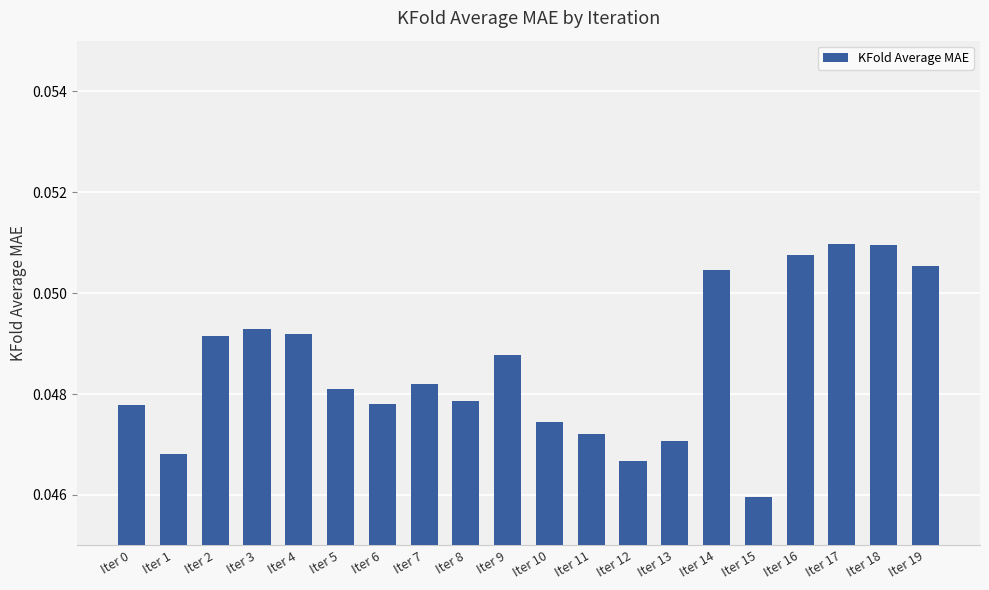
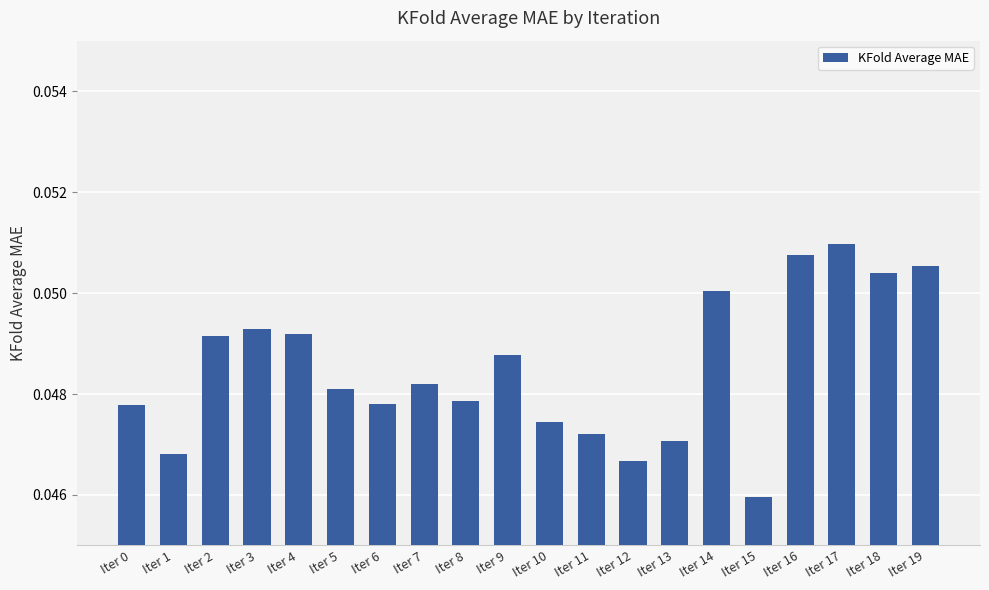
Iter 14: 0.0504 -> 0.0500
Iter 18: 0.0510 -> 0.0504
